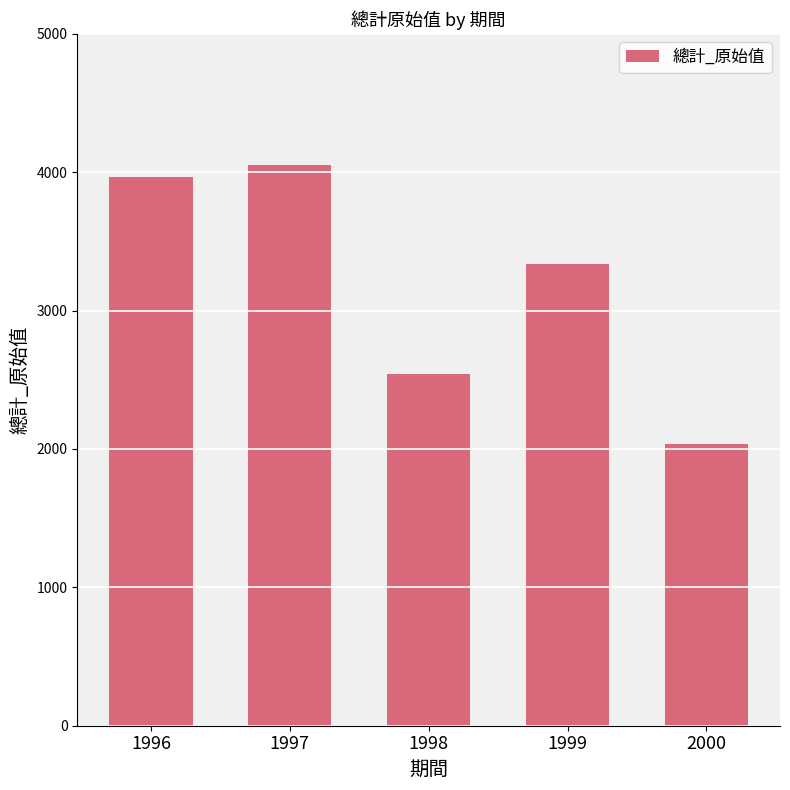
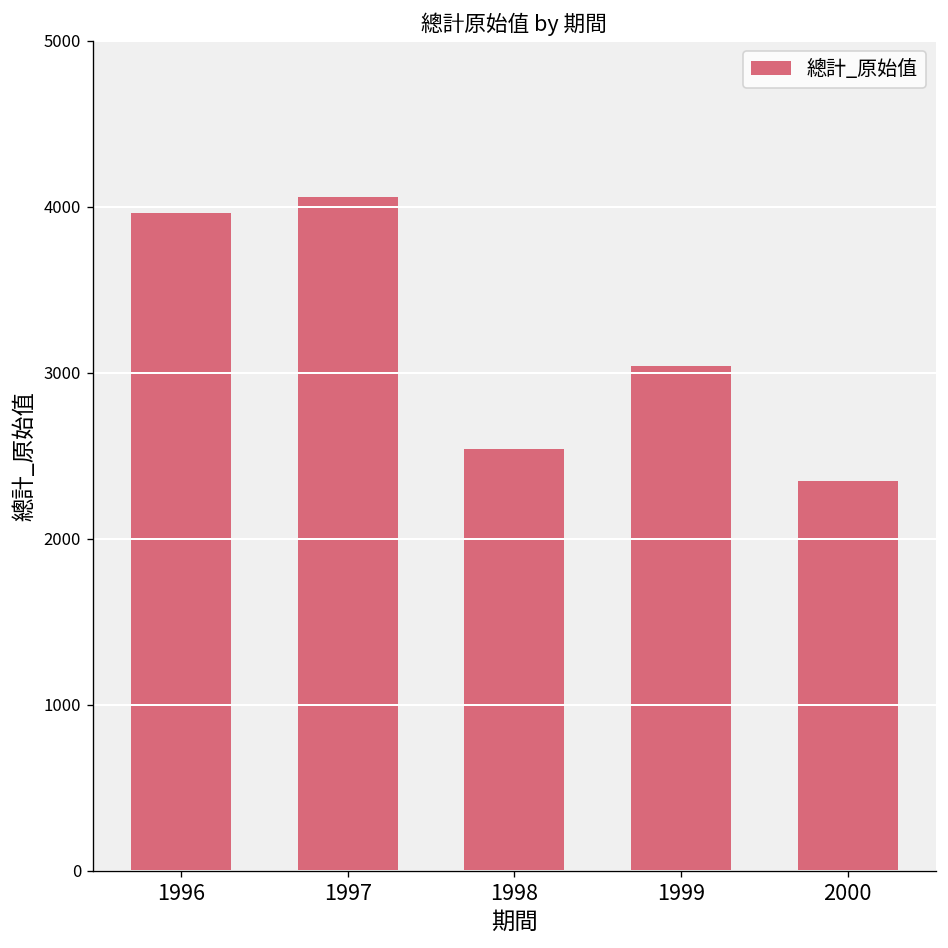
1999: 3340 -> 3040
2000: 2040 -> 2350
